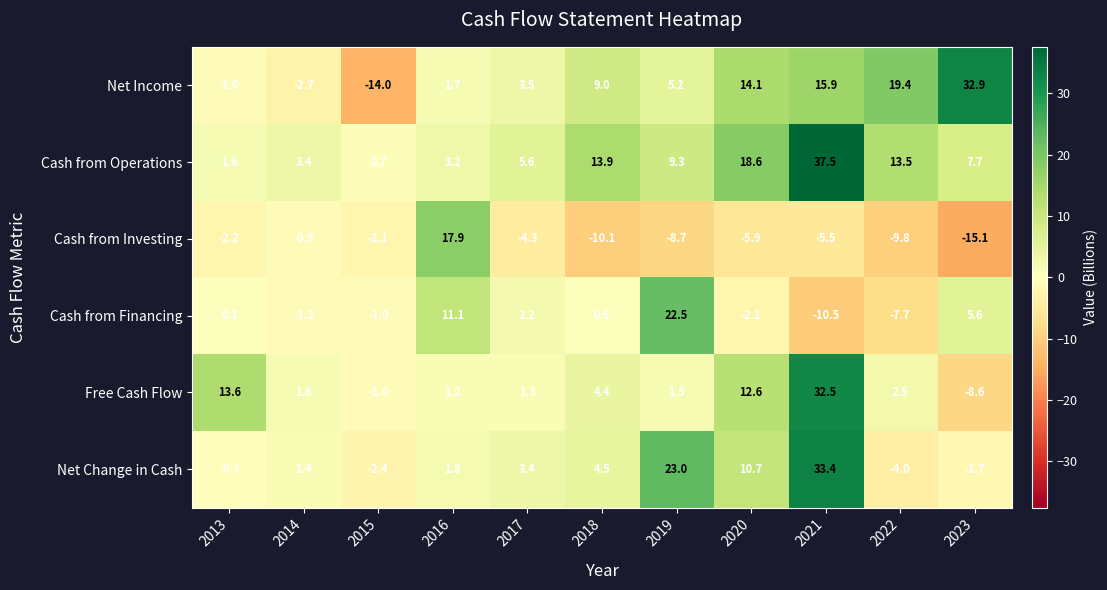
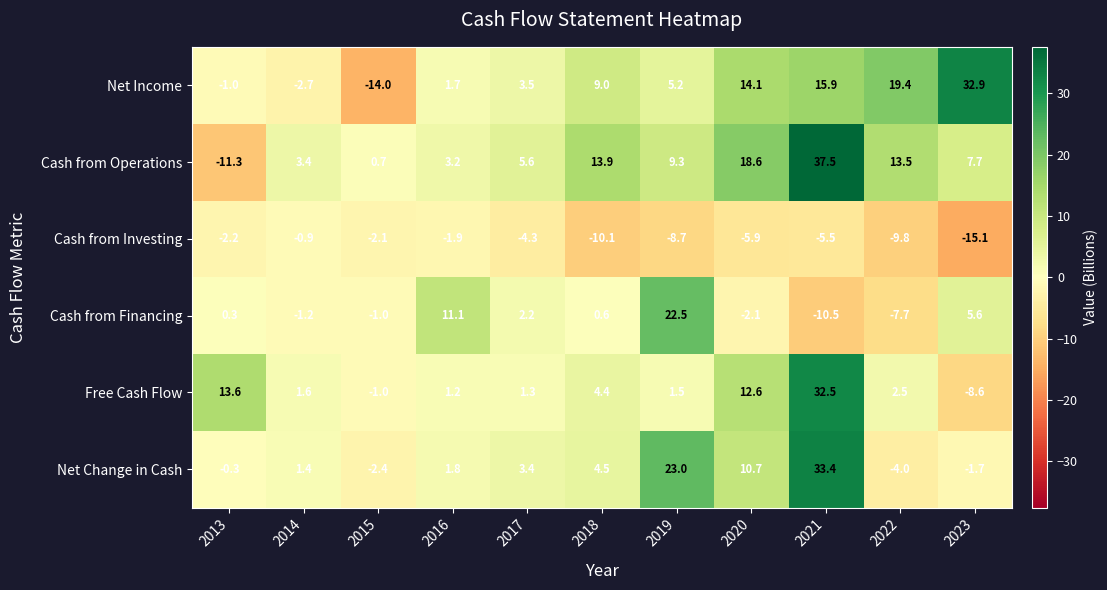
Cash from Operations, 2013: 1.6 -> -11.3
Cash from Investing, 2016: 17.9 -> -1.9
